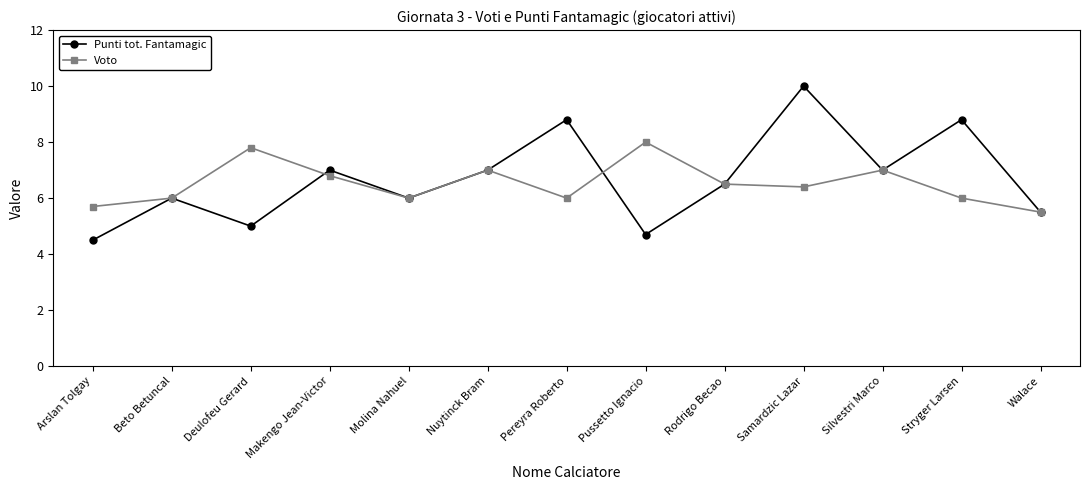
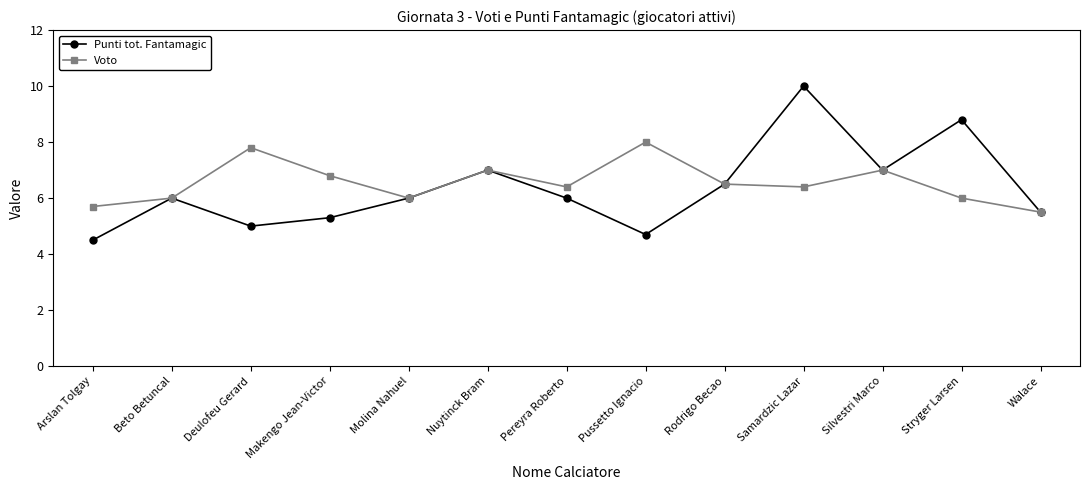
Punti tot. Fantamagic, Makengo Jean-Victor: 7.0 -> 5.3
Punti tot. Fantamagic, Pereyra Roberto: 8.8 -> 6.0
Voto, Pereyra Roberto: 6.0 -> 6.4
